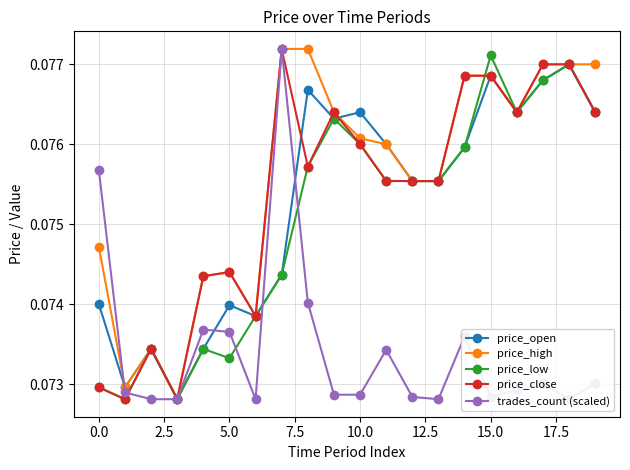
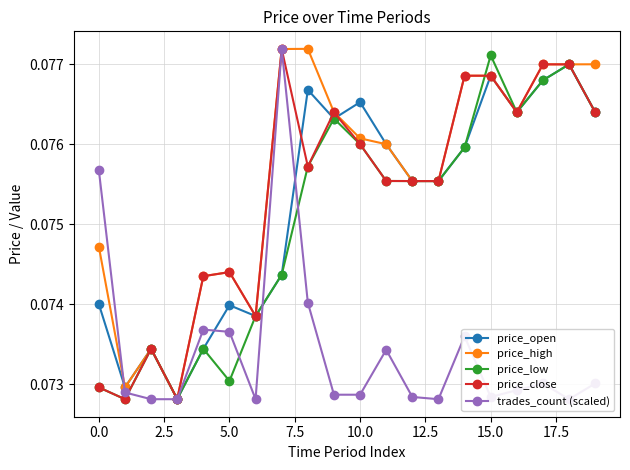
price_low, 5.0: 0.0733 -> 0.0730
price_open, 10.0: 0.0764 -> 0.0765
